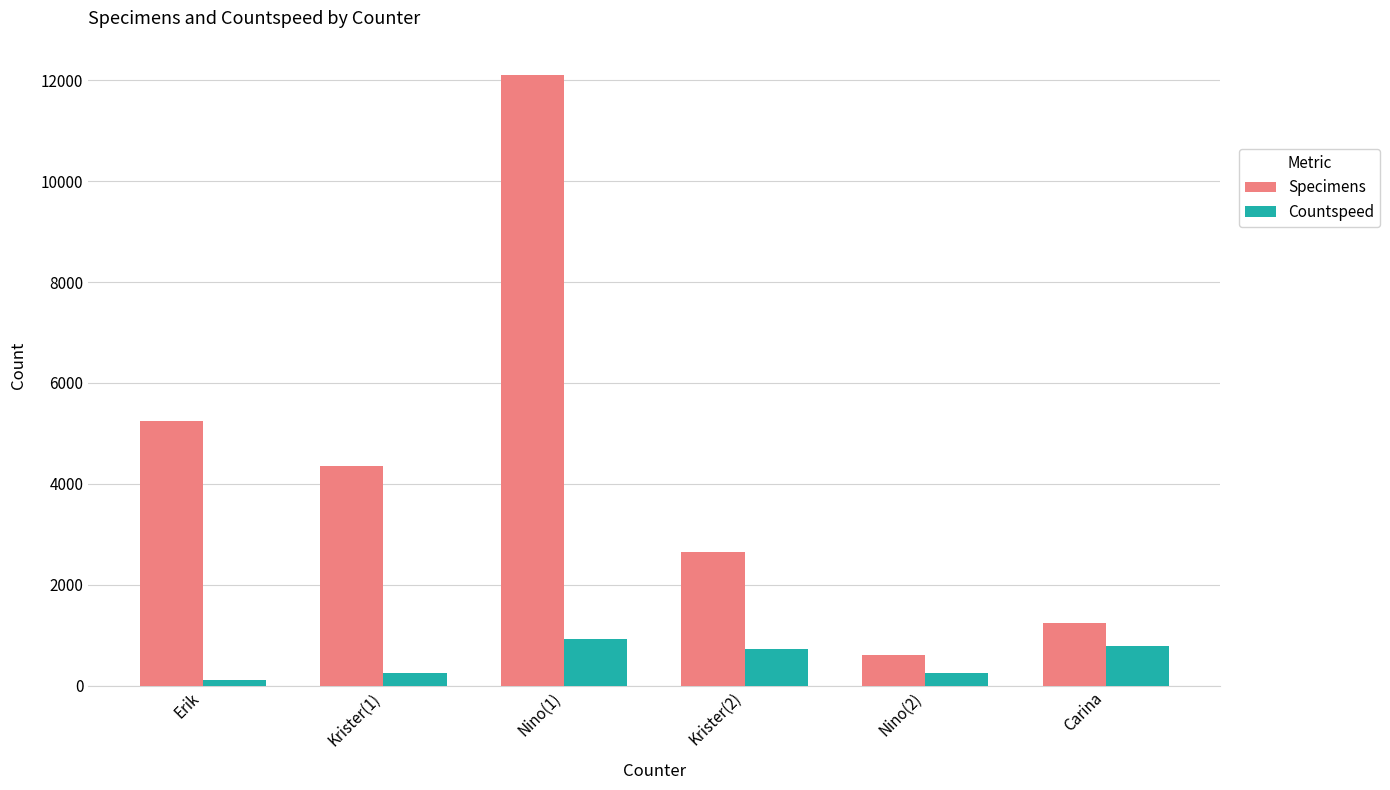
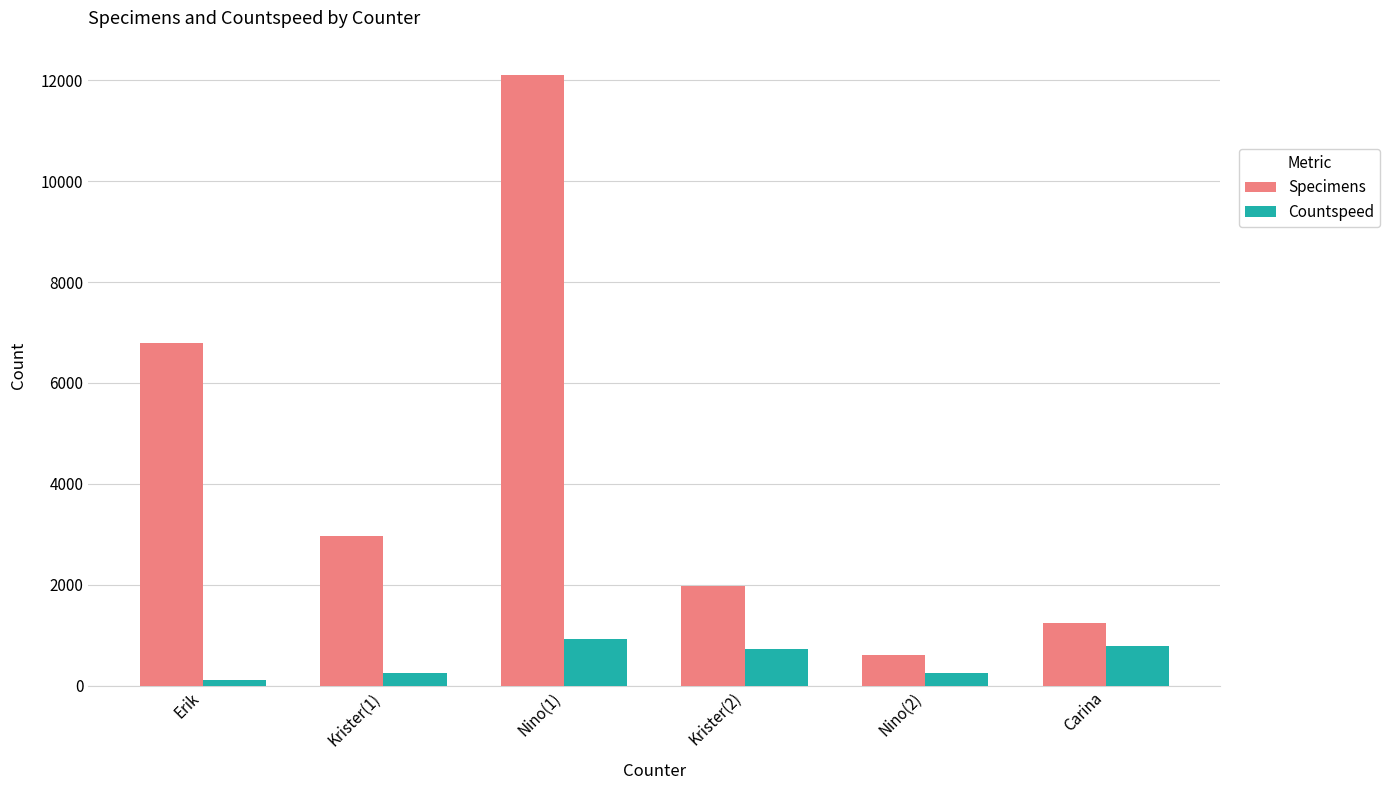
Specimens, Erik: 5200 -> 6800
Specimens, Krister(1): 4400 -> 3000
Specimens, Krister(2): 2600 -> 2000
